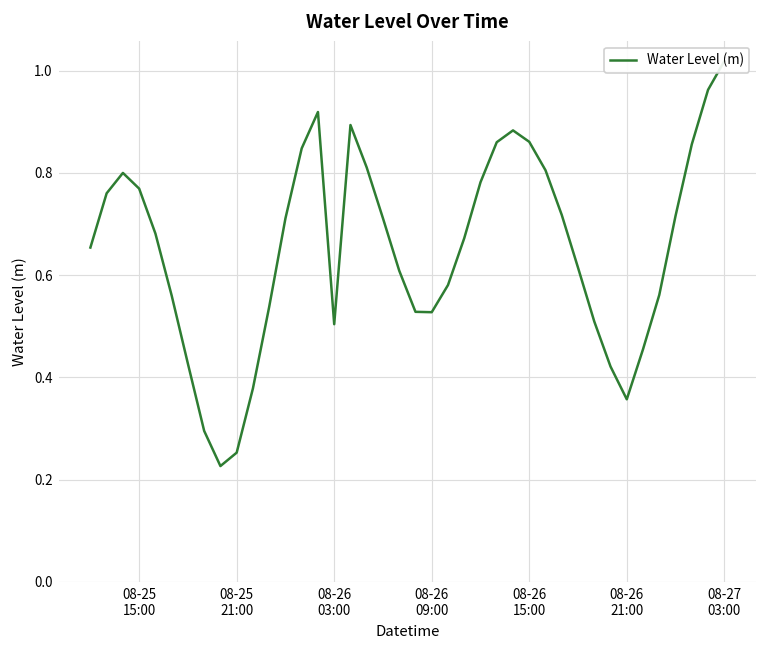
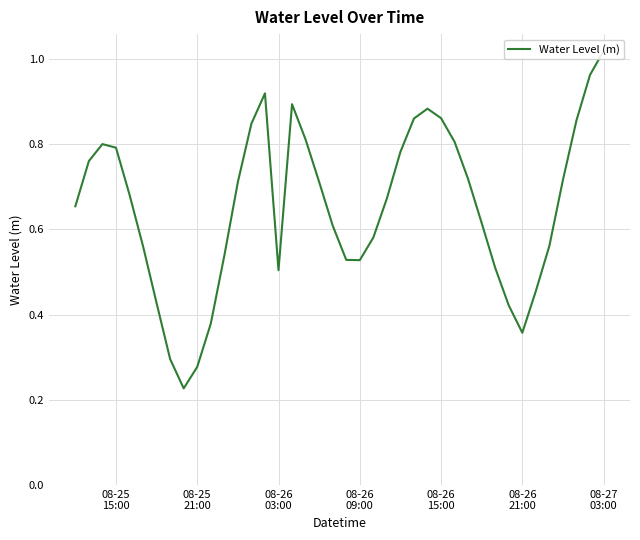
08-25 15:00: 0.77 -> 0.79
08-25 21:00: 0.25 -> 0.28
